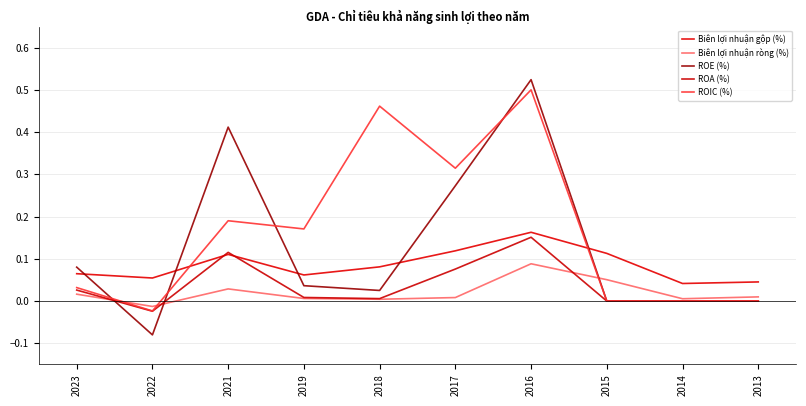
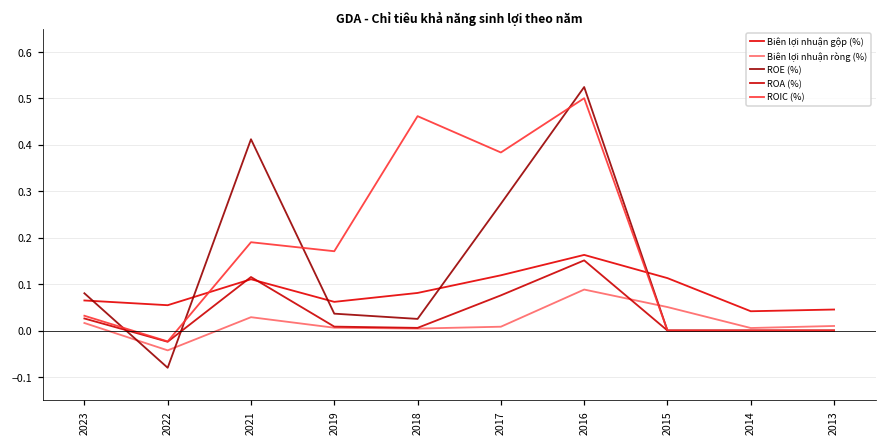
Biên lợi nhuận ròng (%), 2022: -0.01 -> -0.04
ROIC (%), 2017: 0.31 -> 0.38
